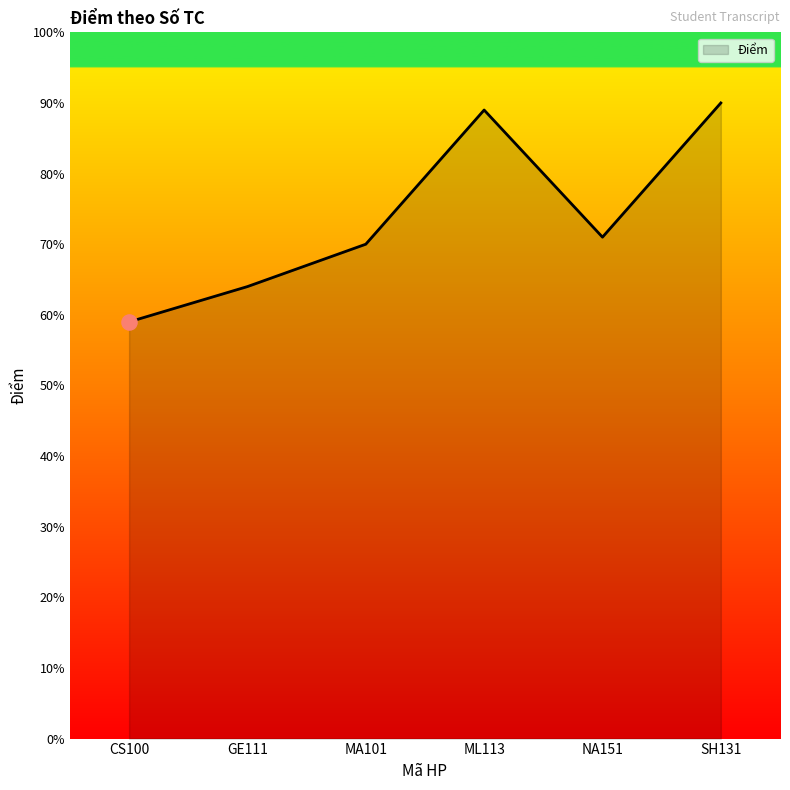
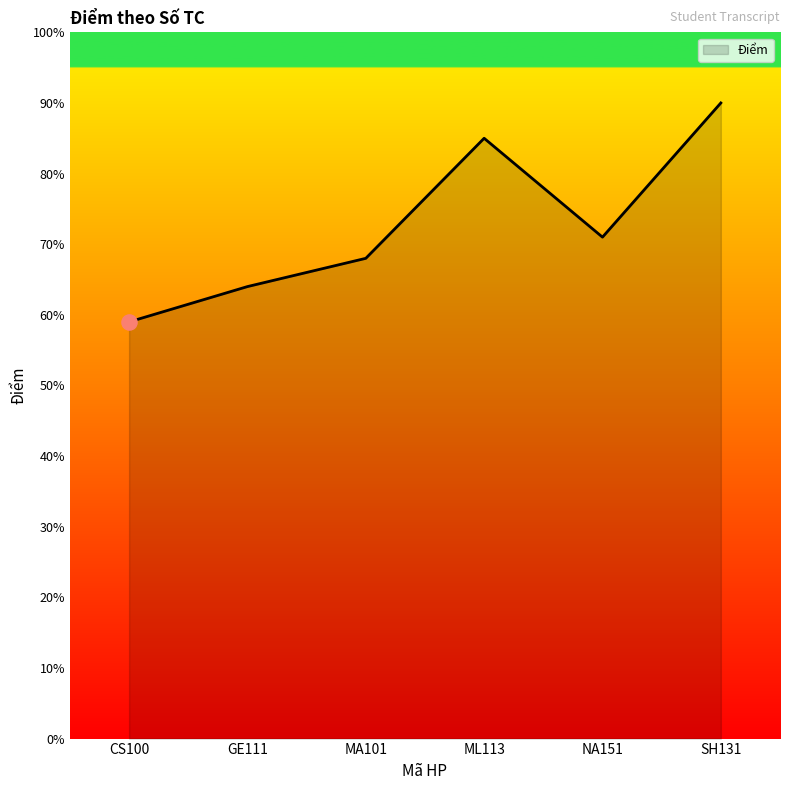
Điểm, MA101: 70% -> 68%
Điểm, ML113: 89% -> 85%
